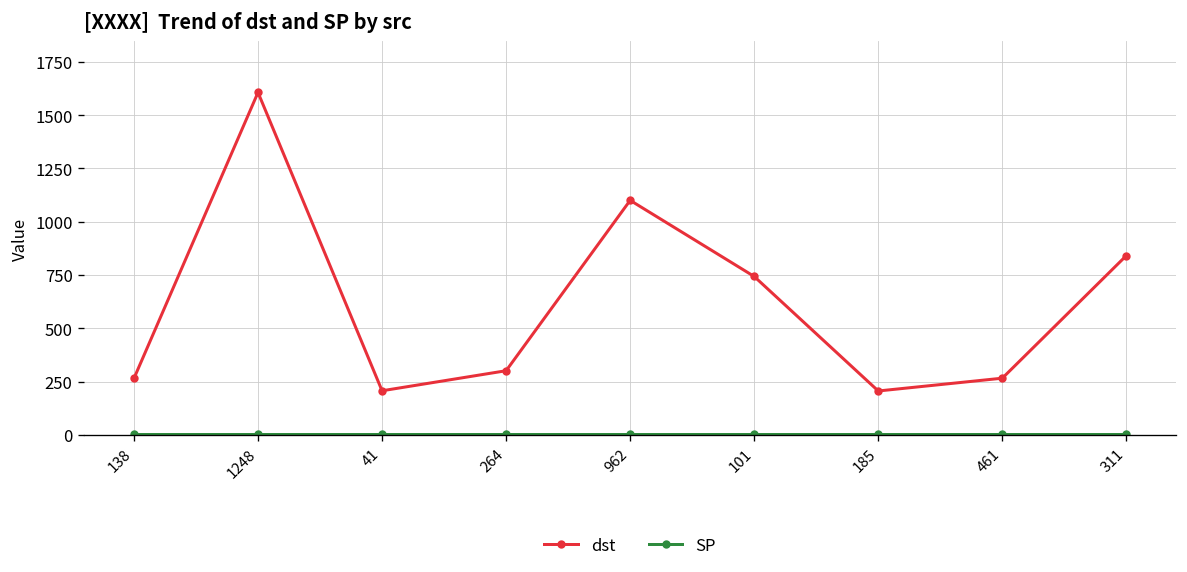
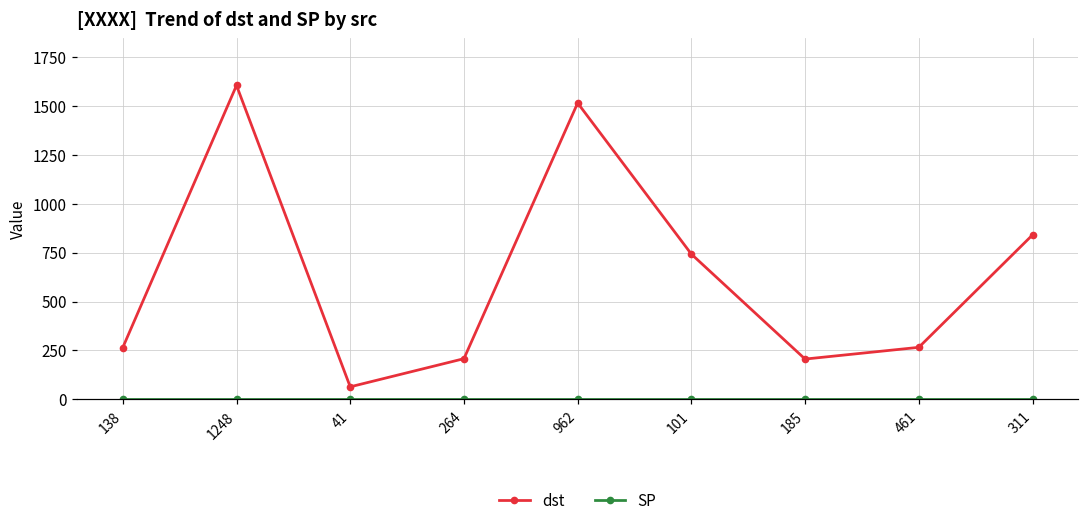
dst, 41: 210 -> 60
dst, 264: 300 -> 210
dst, 962: 1100 -> 1520
